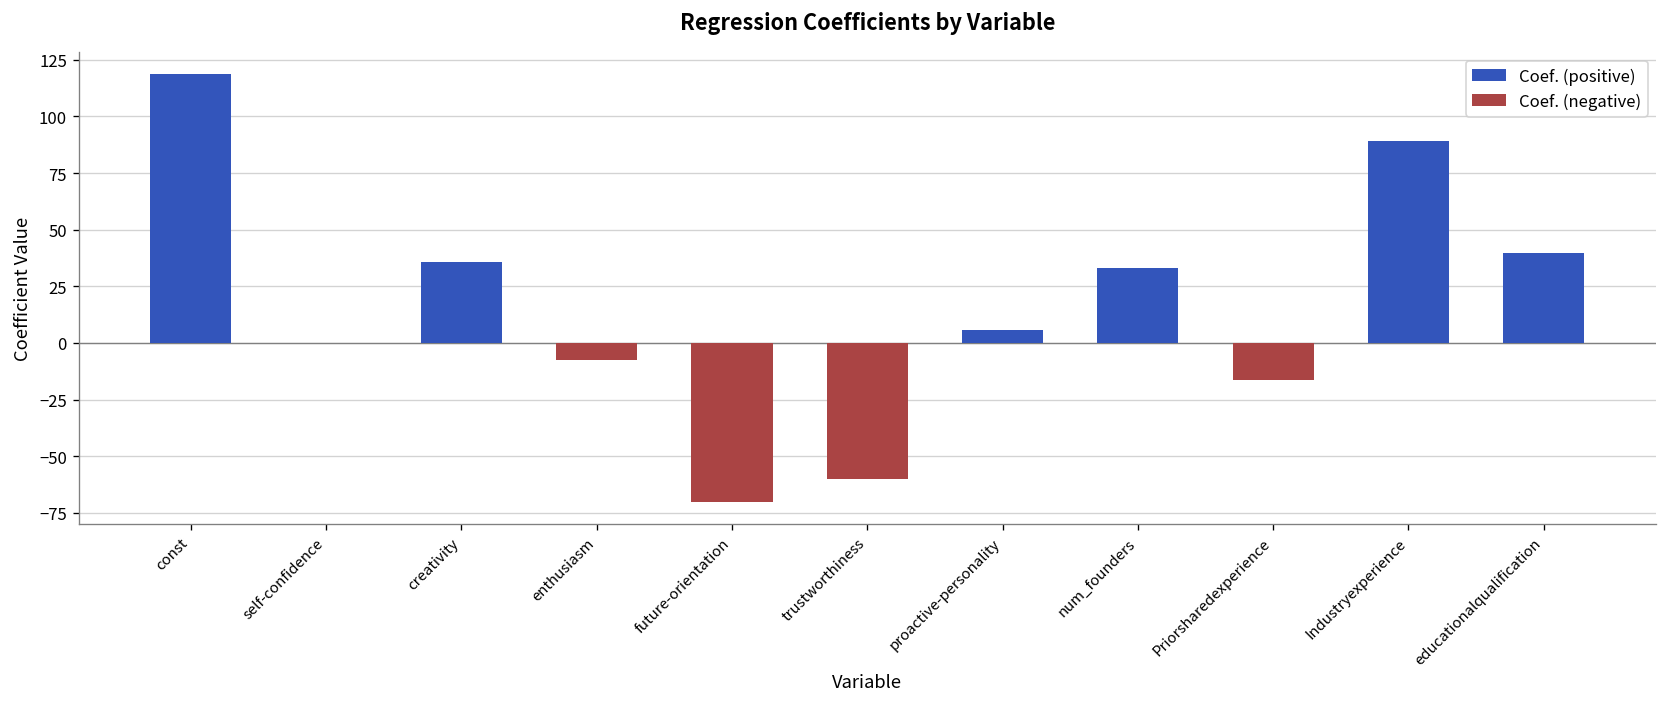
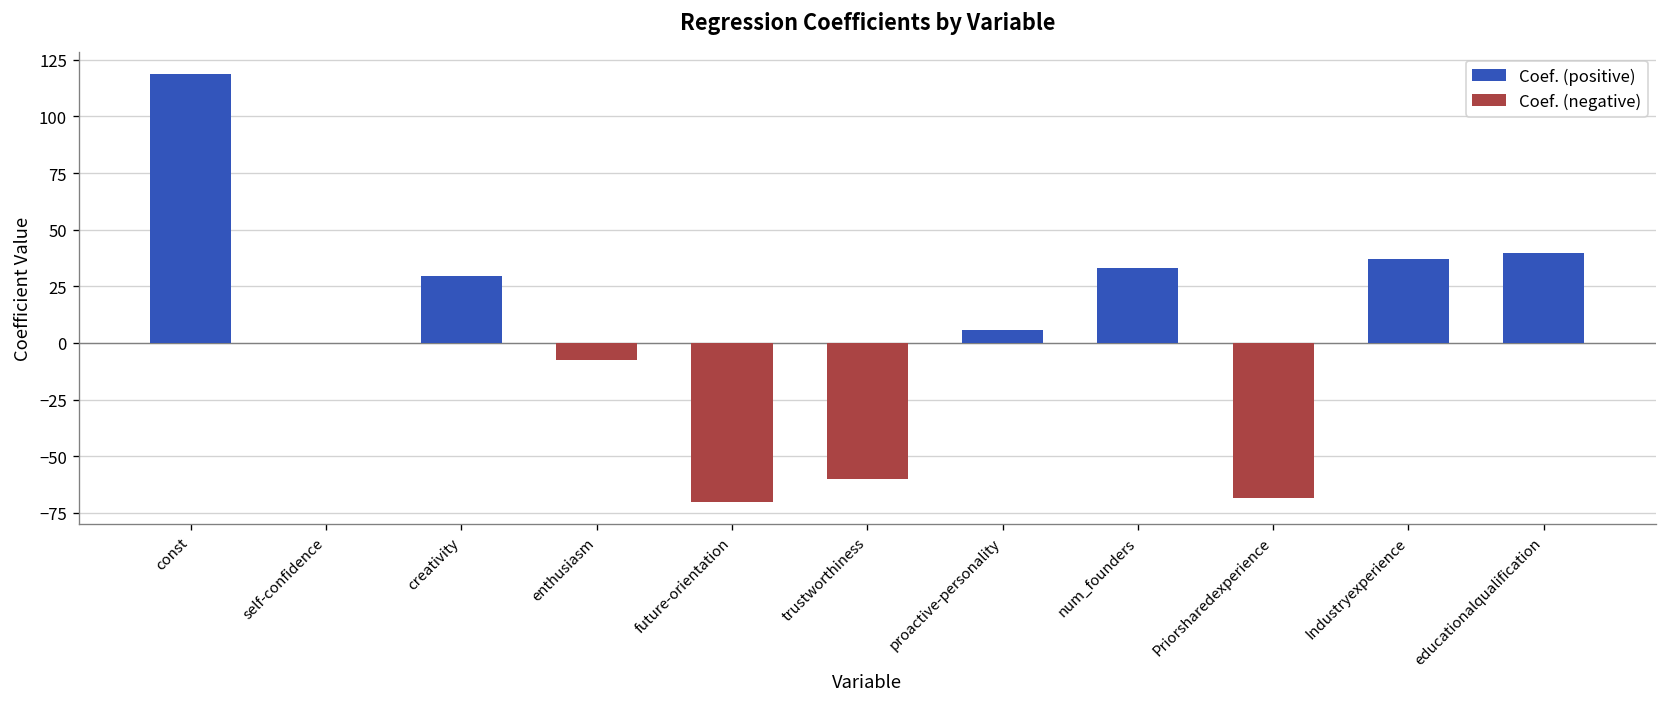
Coef. (positive), creativity: 36 -> 29
Coef. (negative), Priorsharedexperience: -16 -> -68
Coef. (positive), Industryexperience: 89 -> 37
